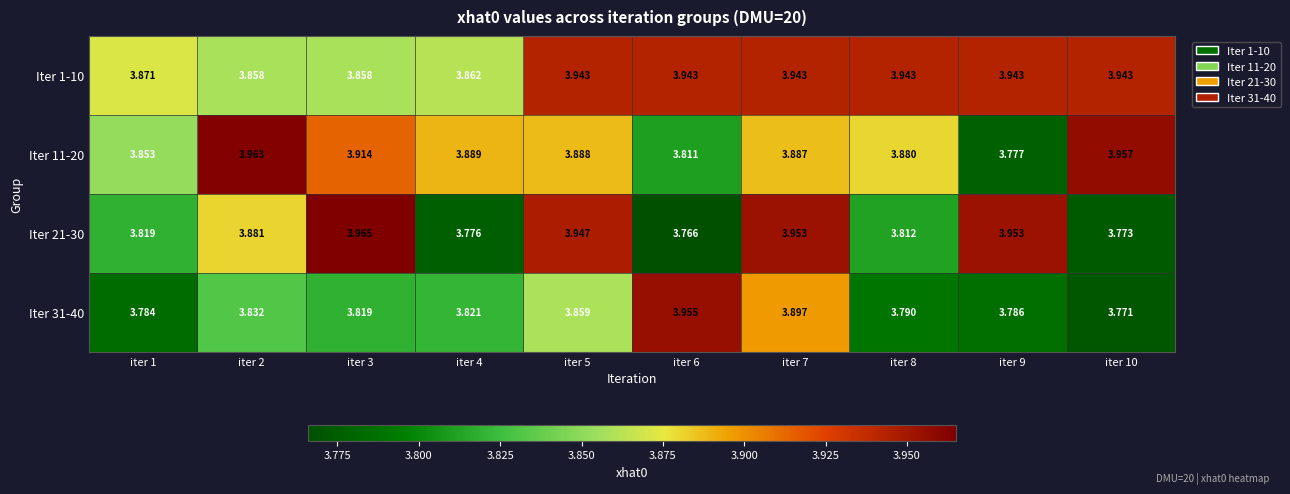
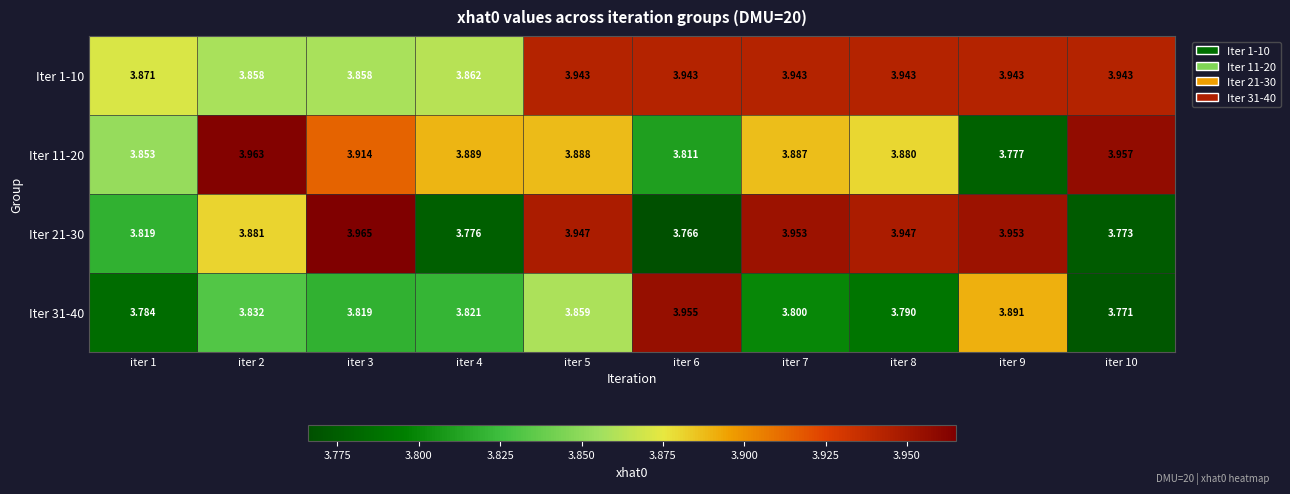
Iter 21-30, iter 8: 3.812 -> 3.947
Iter 31-40, iter 7: 3.897 -> 3.800
Iter 31-40, iter 9: 3.786 -> 3.891
